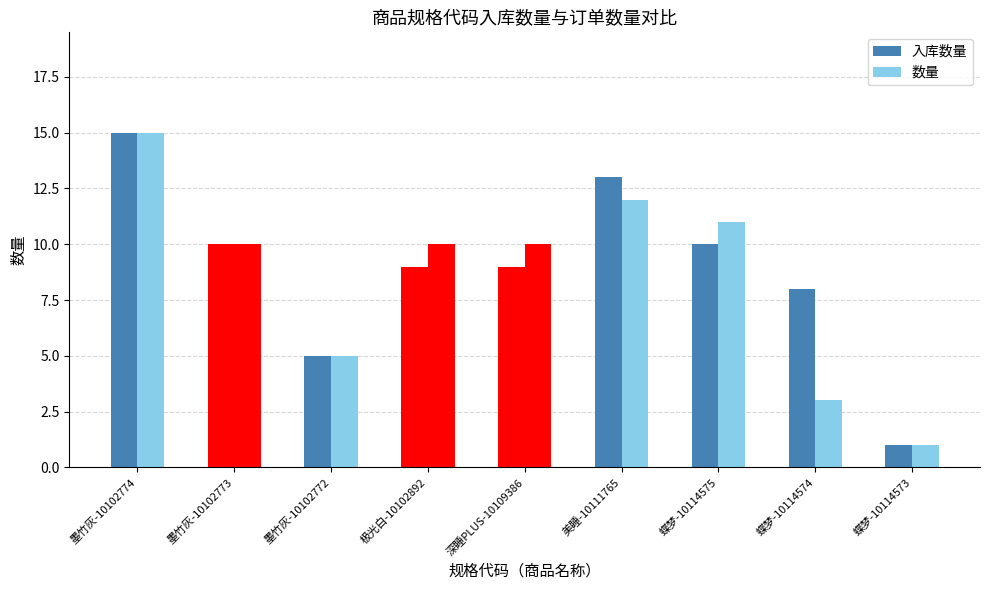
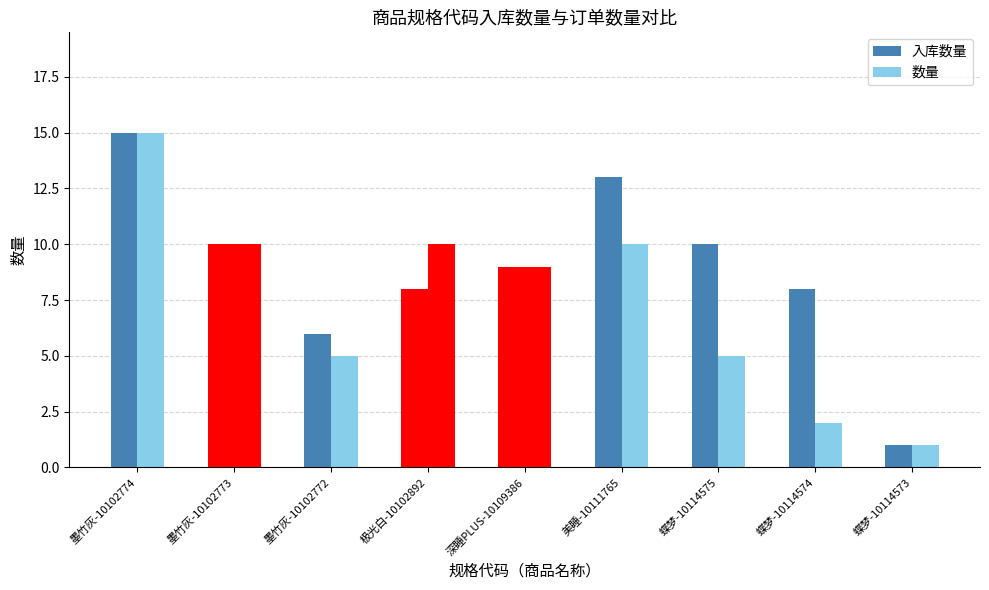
入库数量, 墨竹灰-10102772: 5 -> 6
入库数量, 极光白-10102892: 9 -> 8
数量, 深睡PLUS-10109386: 10 -> 9
数量, 美睡-10111765: 12 -> 10
数量, 蝶梦-10114575: 11 -> 5
数量, 蝶梦-10114574: 3 -> 2
